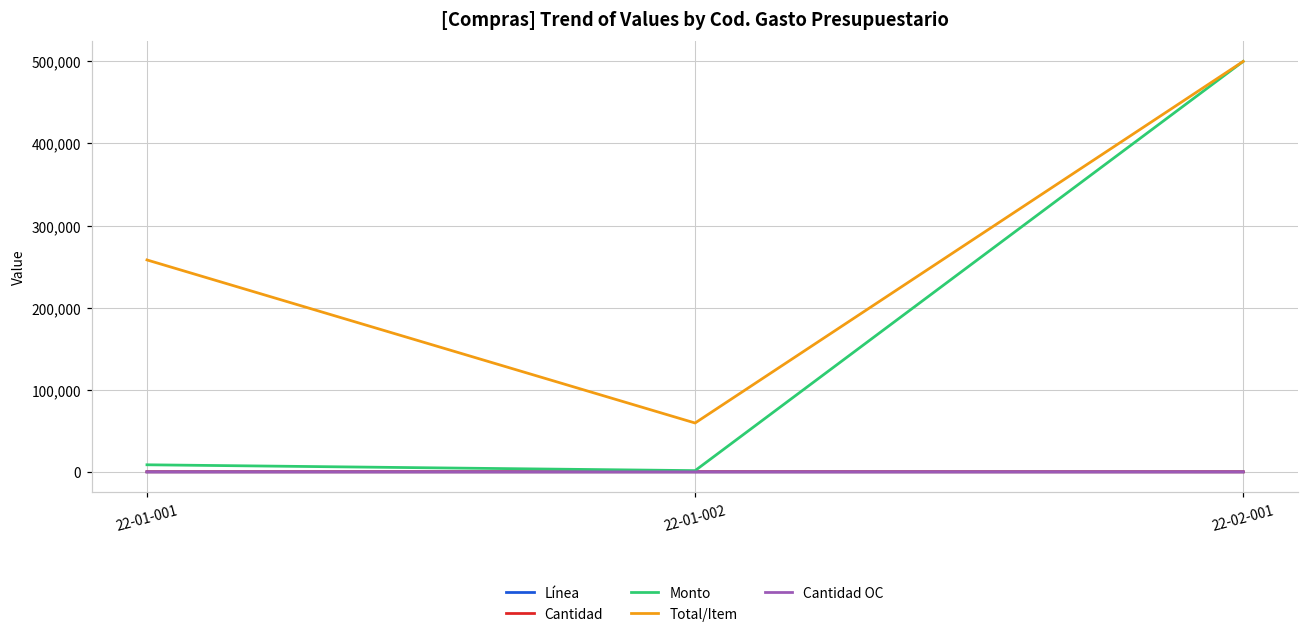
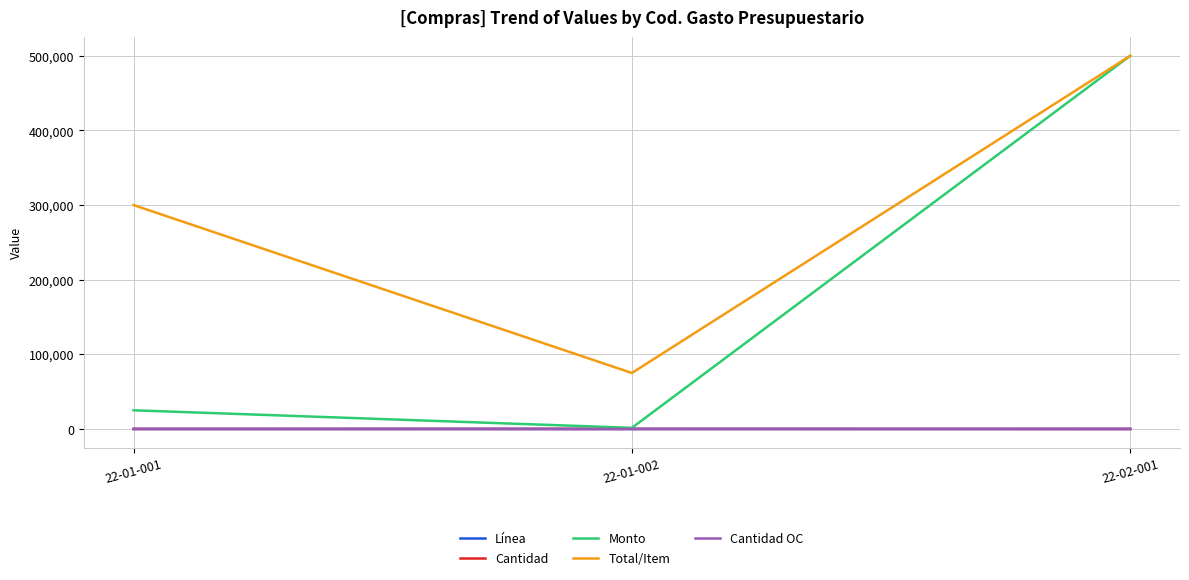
Monto, 22-01-001: 10,000 -> 30,000
Total/Item, 22-01-001: 260,000 -> 300,000
Total/Item, 22-01-002: 60,000 -> 80,000
